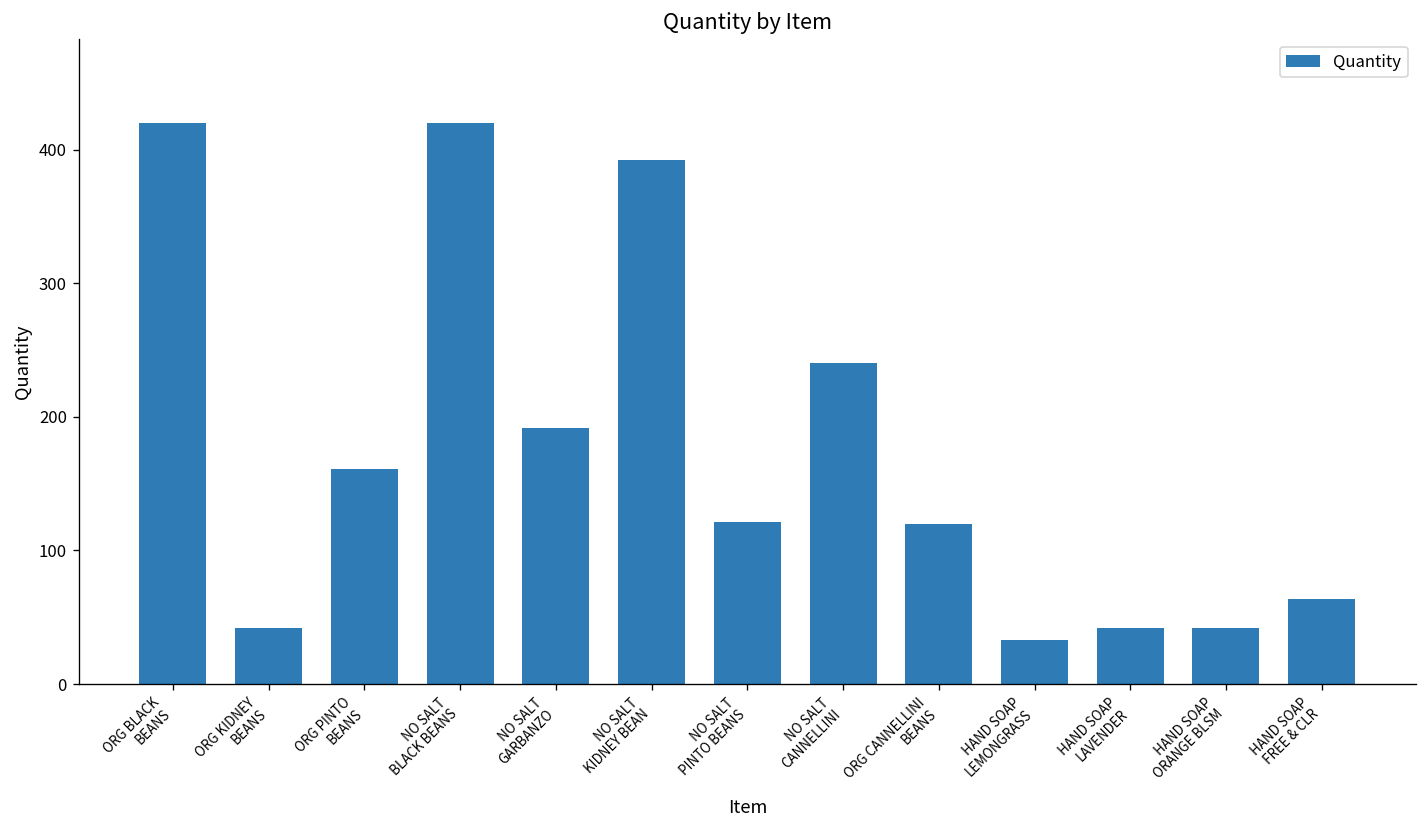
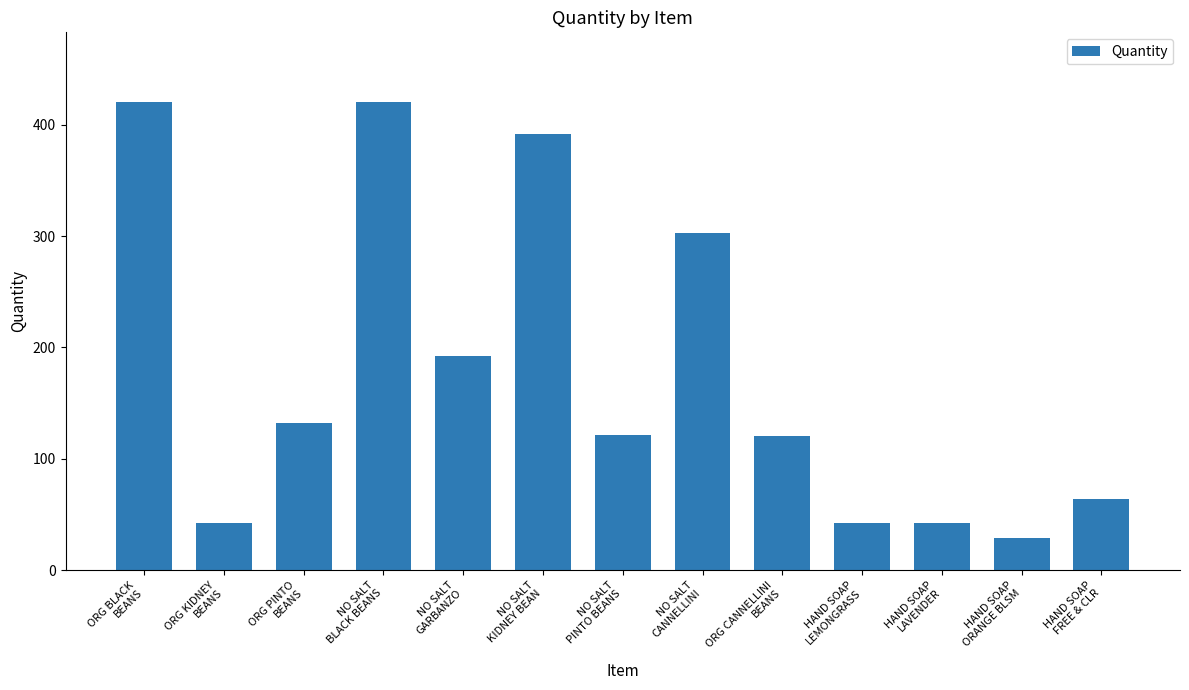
ORG PINTO BEANS: 161 -> 132
NO SALT CANNELLINI: 240 -> 303
HAND SOAP LEMONGRASS: 33 -> 42
HAND SOAP ORANGE BLSM: 42 -> 29
